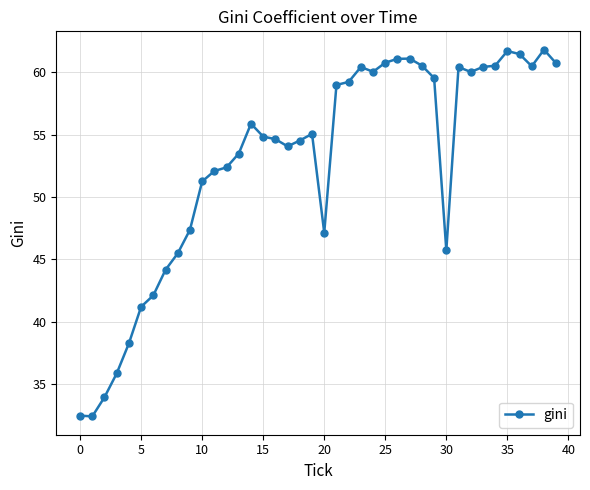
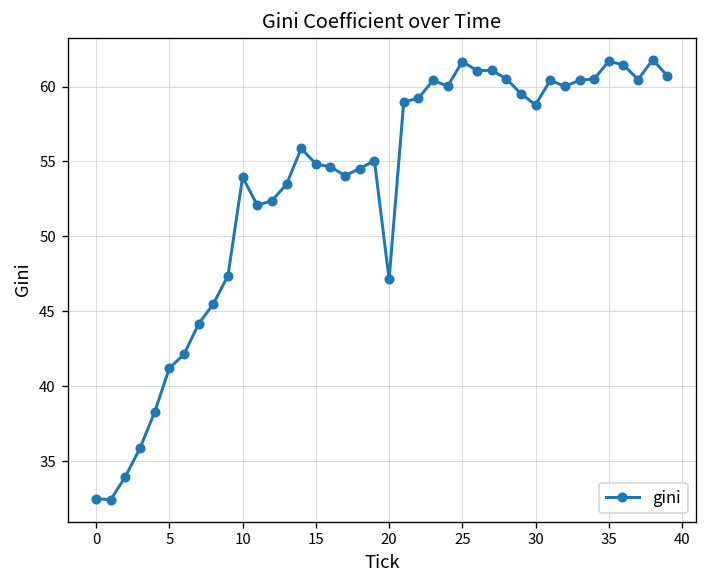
10: 51.2 -> 54.0
25: 60.8 -> 61.7
30: 45.7 -> 58.8
